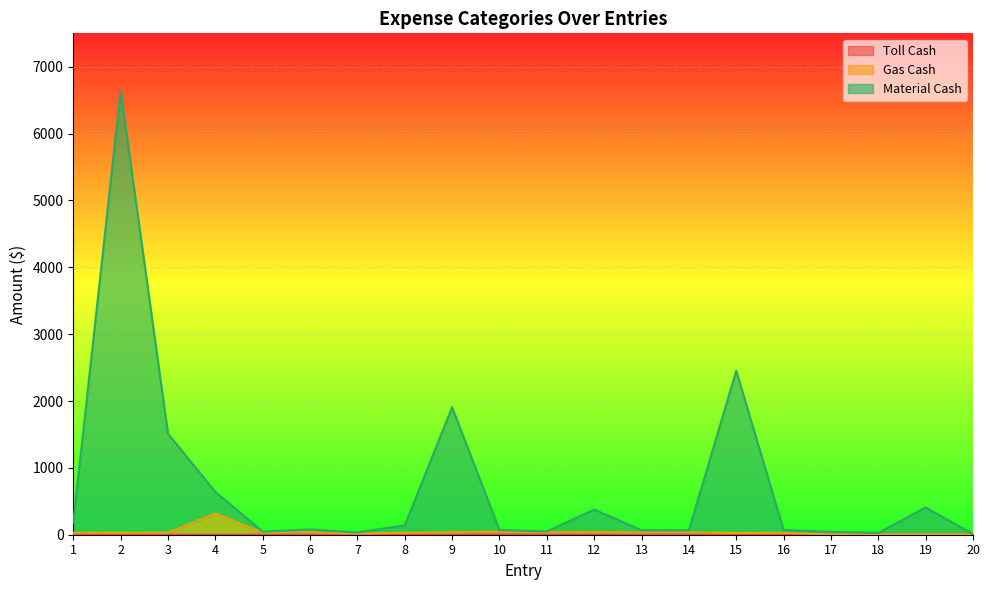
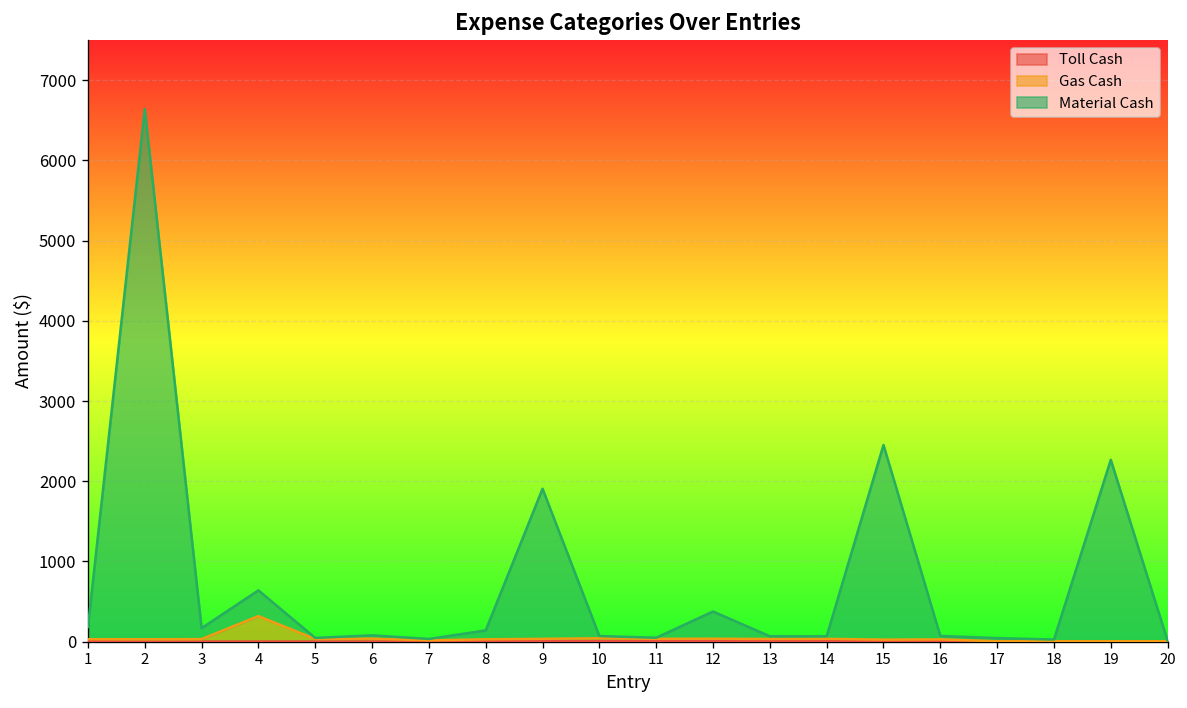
Material Cash, 3: 1500 -> 100
Material Cash, 19: 400 -> 2300
